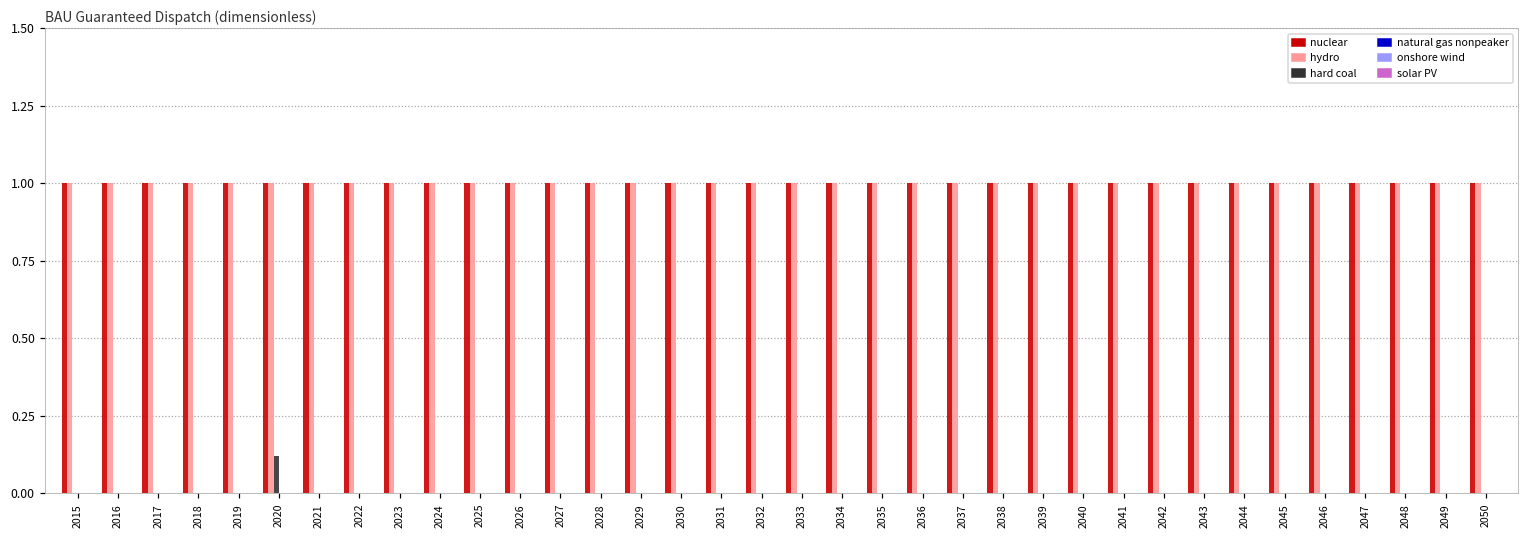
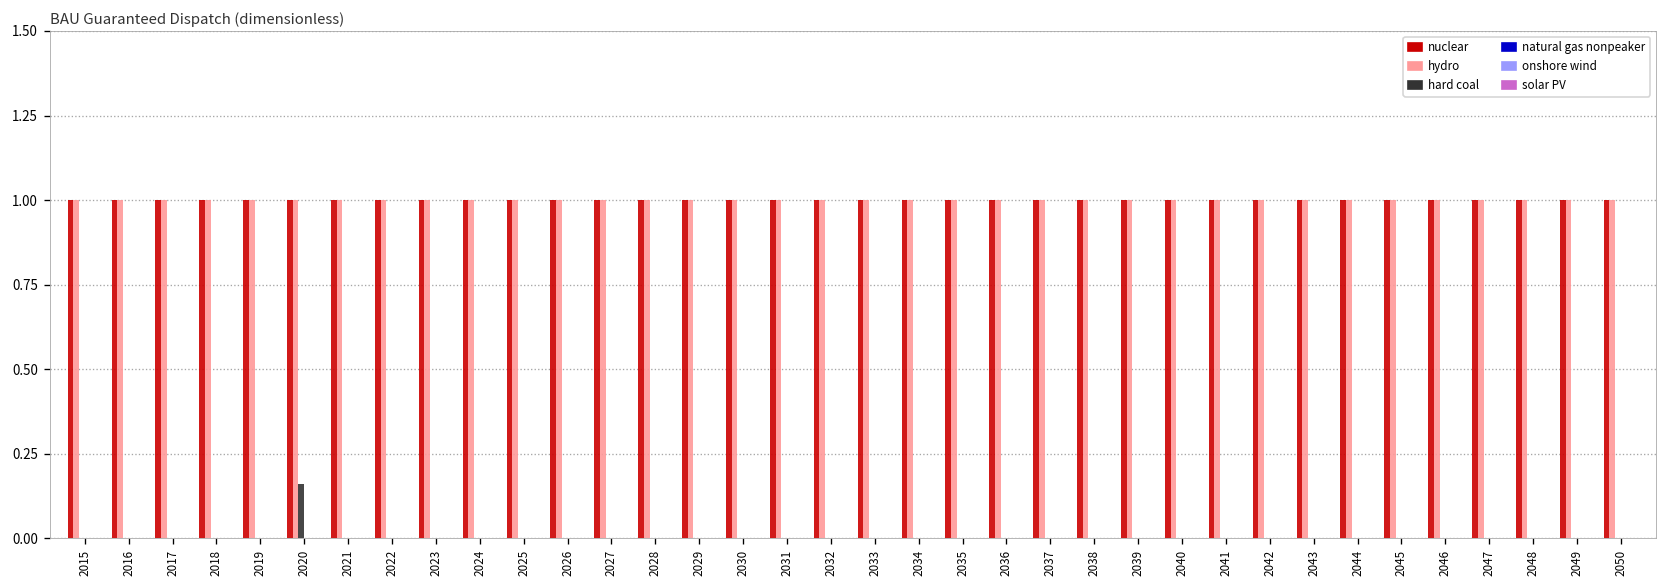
hard coal, 2020: 0.12 -> 0.16
